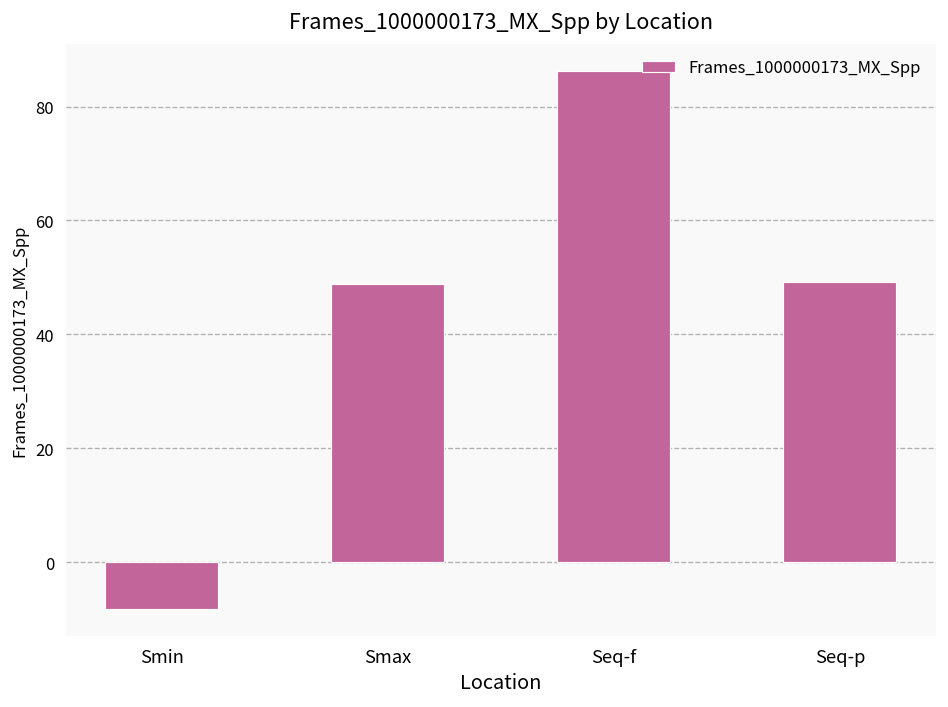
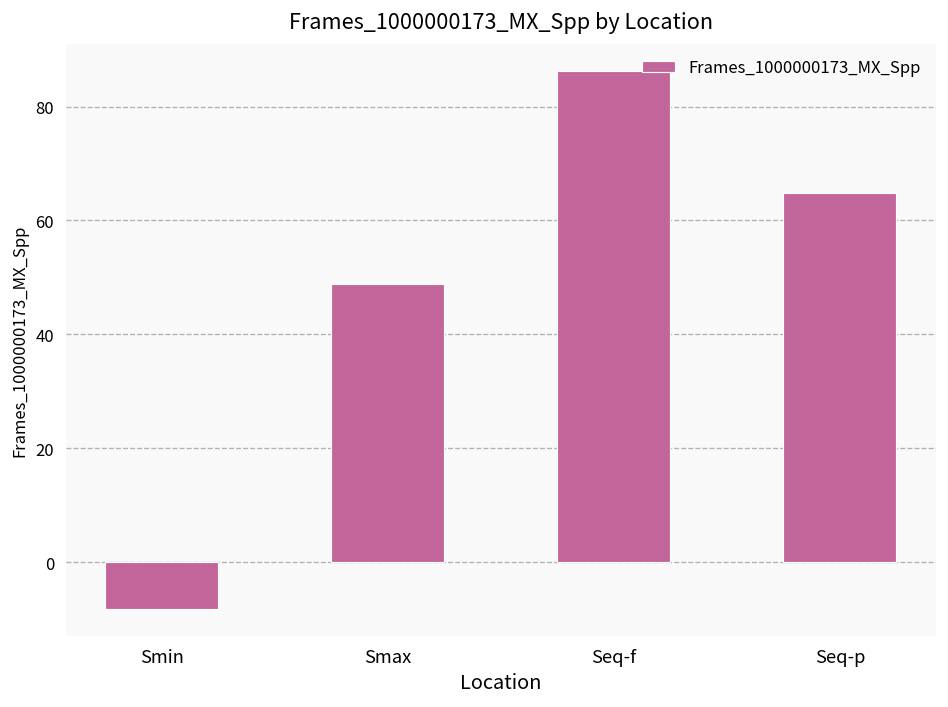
Seq-p: 49 -> 65
